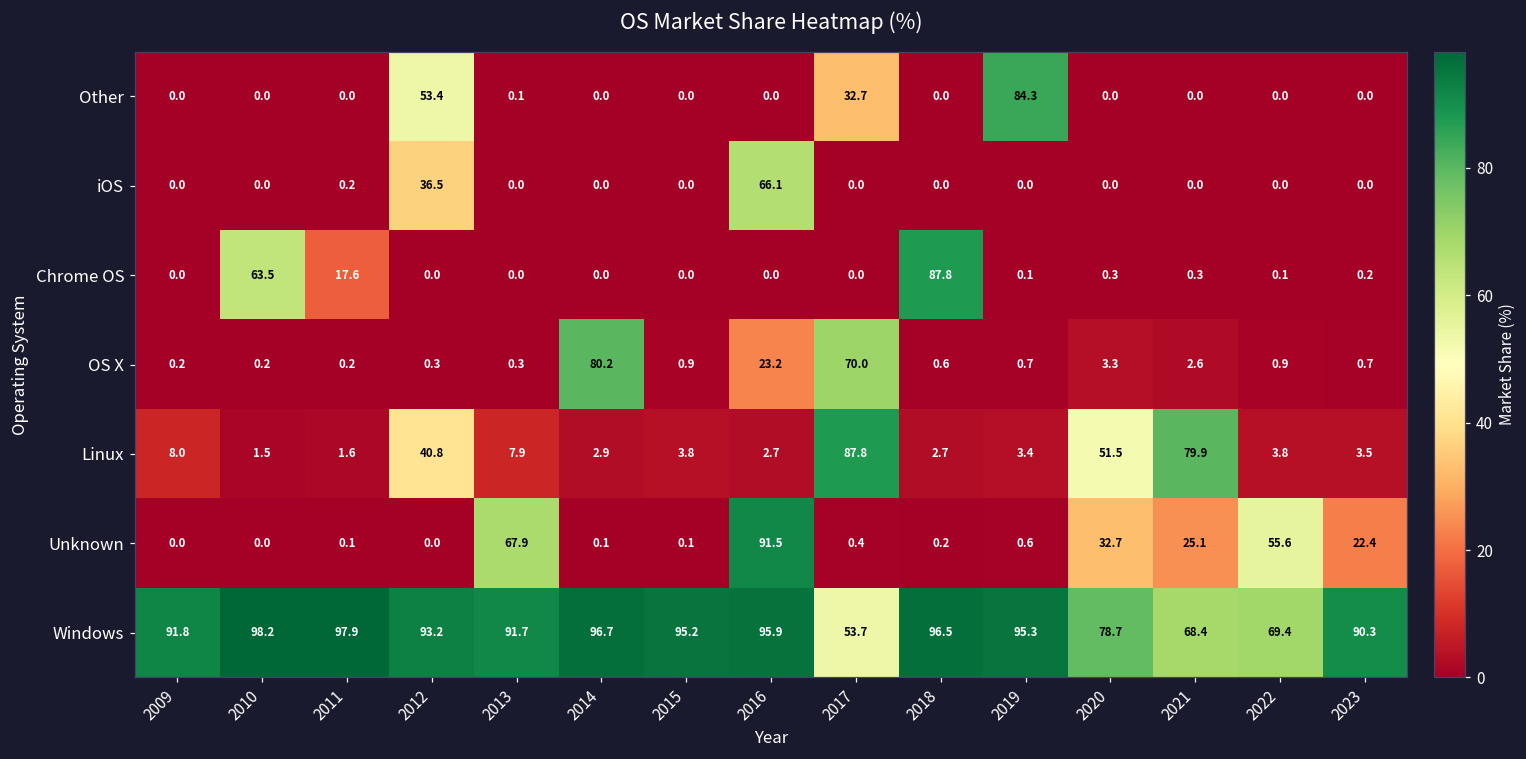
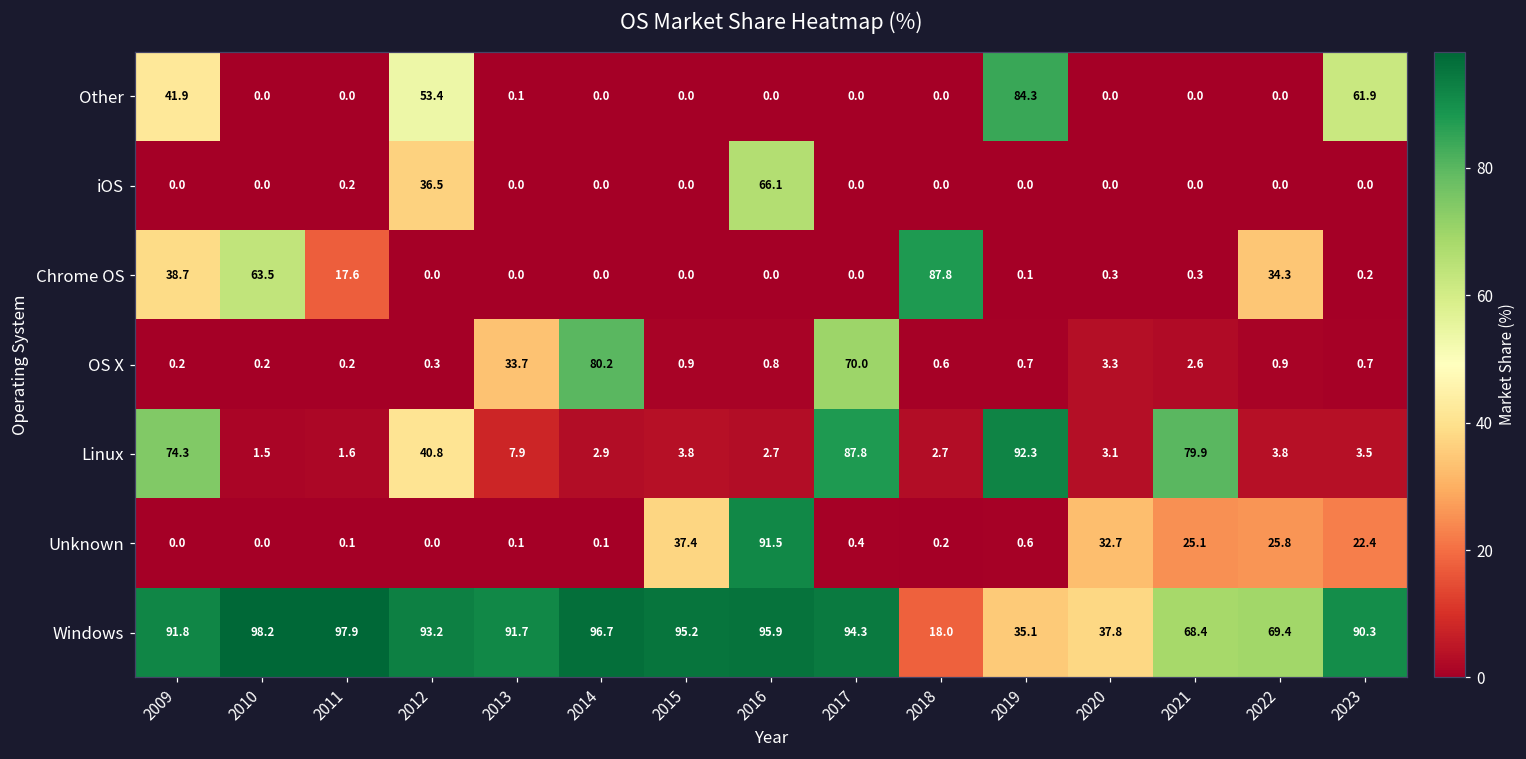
Other, 2009: 0.0 -> 41.9
Other, 2017: 32.7 -> 0.0
Other, 2023: 0.0 -> 61.9
Chrome OS, 2009: 0.0 -> 38.7
Chrome OS, 2022: 0.1 -> 34.3
OS X, 2013: 0.3 -> 33.7
OS X, 2016: 23.2 -> 0.8
Linux, 2009: 8.0 -> 74.3
Linux, 2019: 3.4 -> 92.3
Linux, 2020: 51.5 -> 3.1
Unknown, 2013: 67.9 -> 0.1
Unknown, 2015: 0.1 -> 37.4
Unknown, 2022: 55.6 -> 25.8
Windows, 2017: 53.7 -> 94.3
Windows, 2018: 96.5 -> 18.0
Windows, 2019: 95.3 -> 35.1
Windows, 2020: 78.7 -> 37.8
